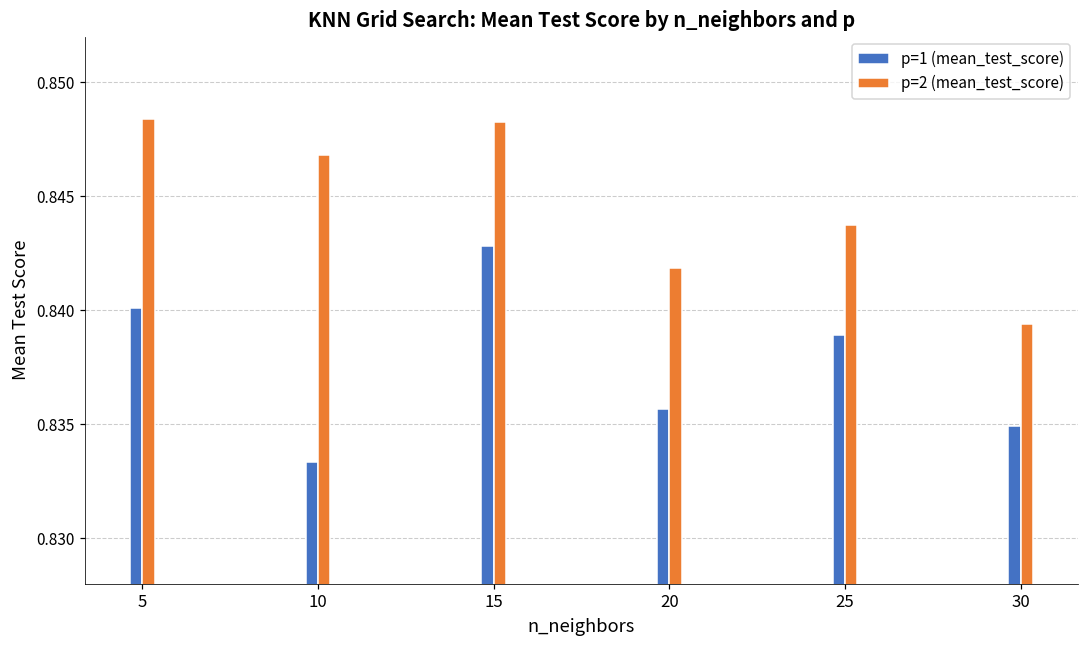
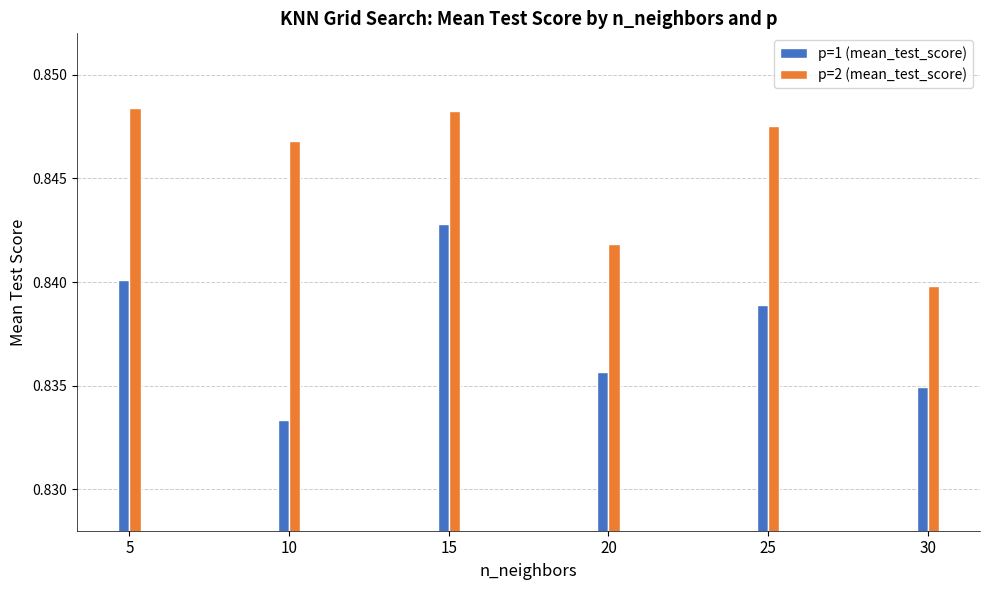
p=2 (mean_test_score), 25: 0.8437 -> 0.8476
p=2 (mean_test_score), 30: 0.8394 -> 0.8398
